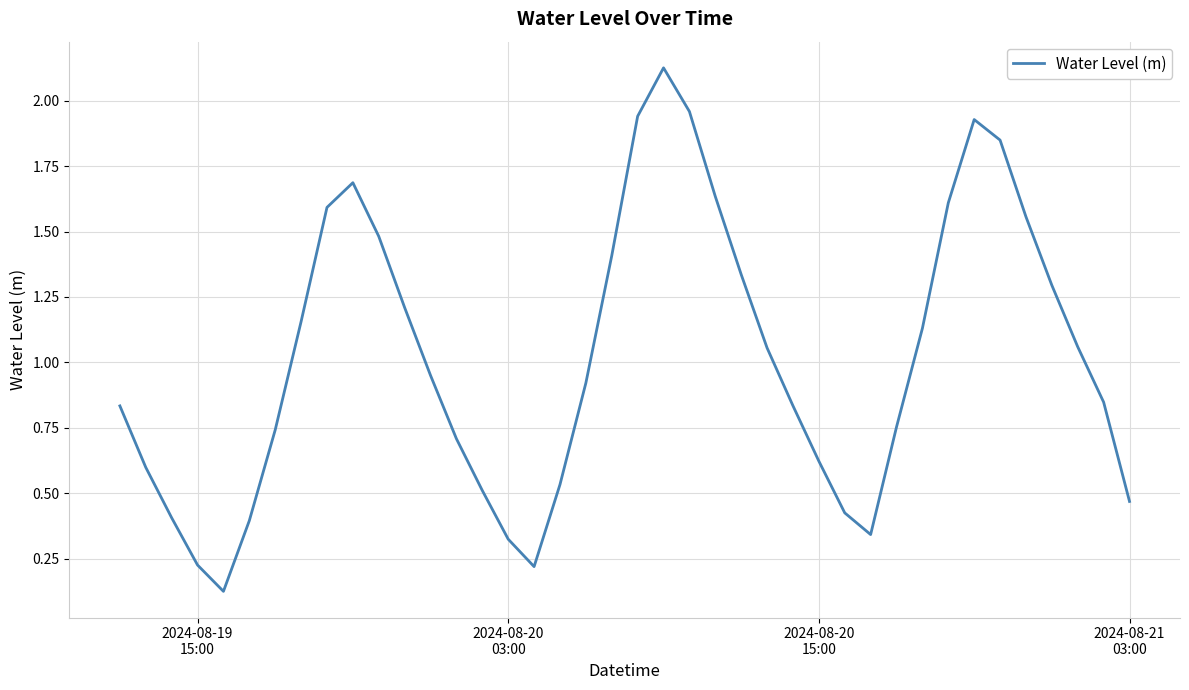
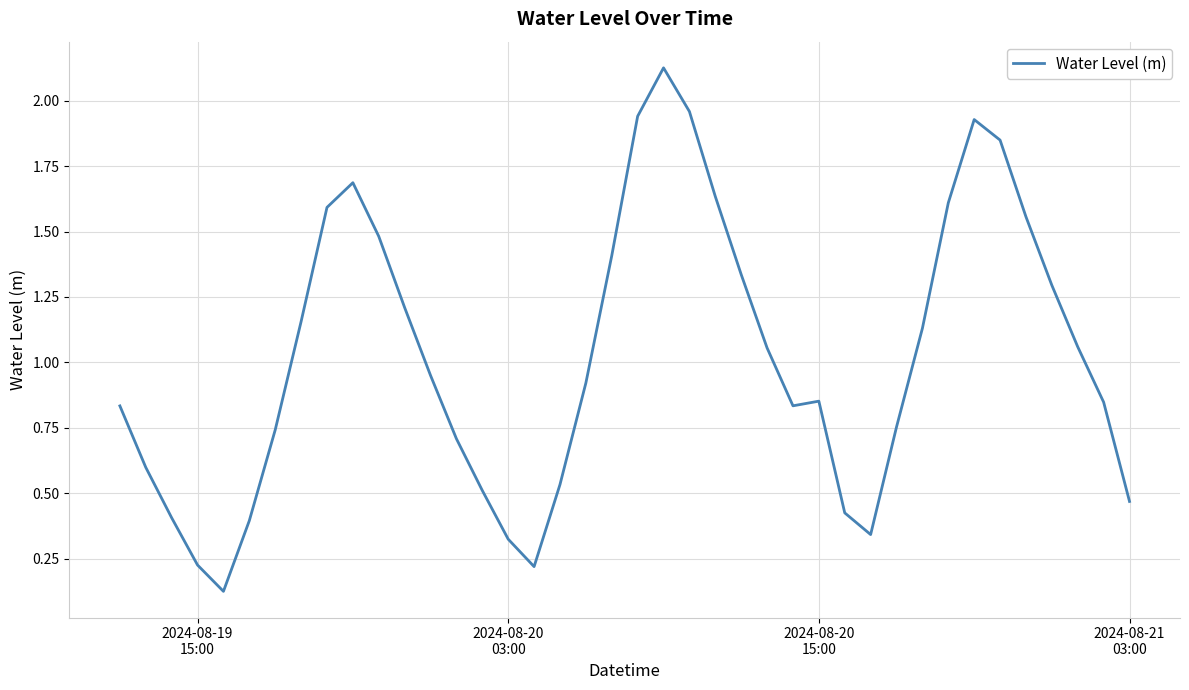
2024-08-20 15:00: 0.62 -> 0.85
